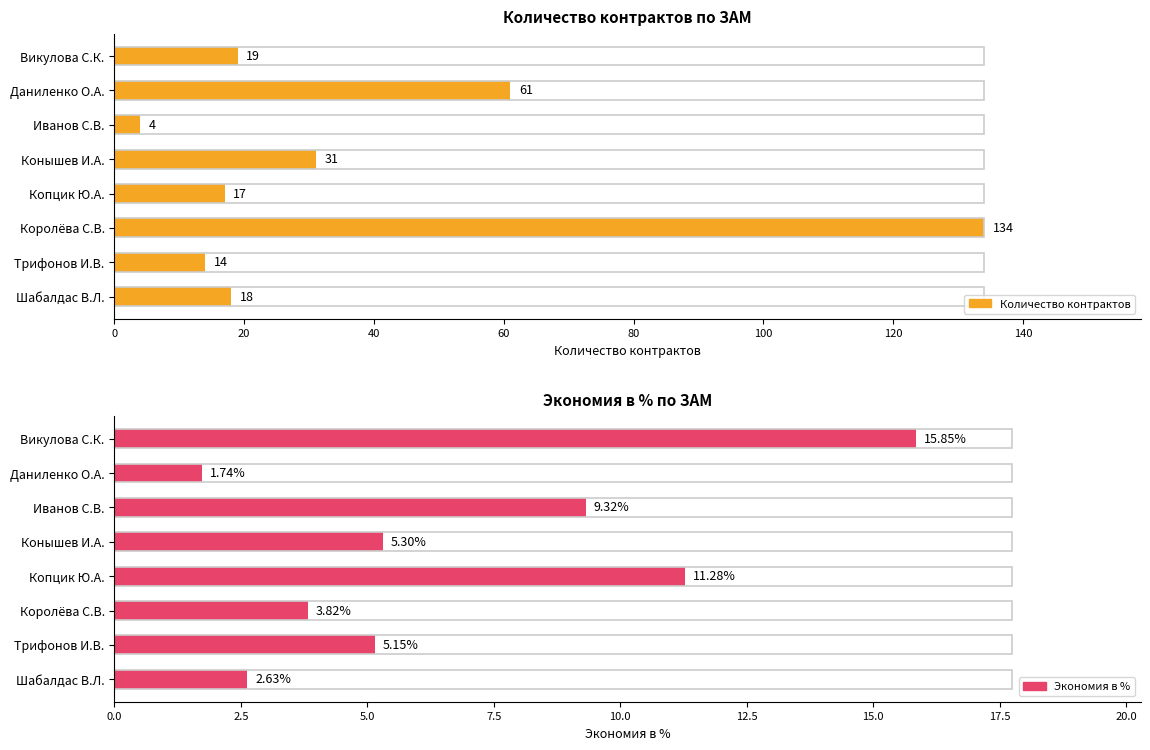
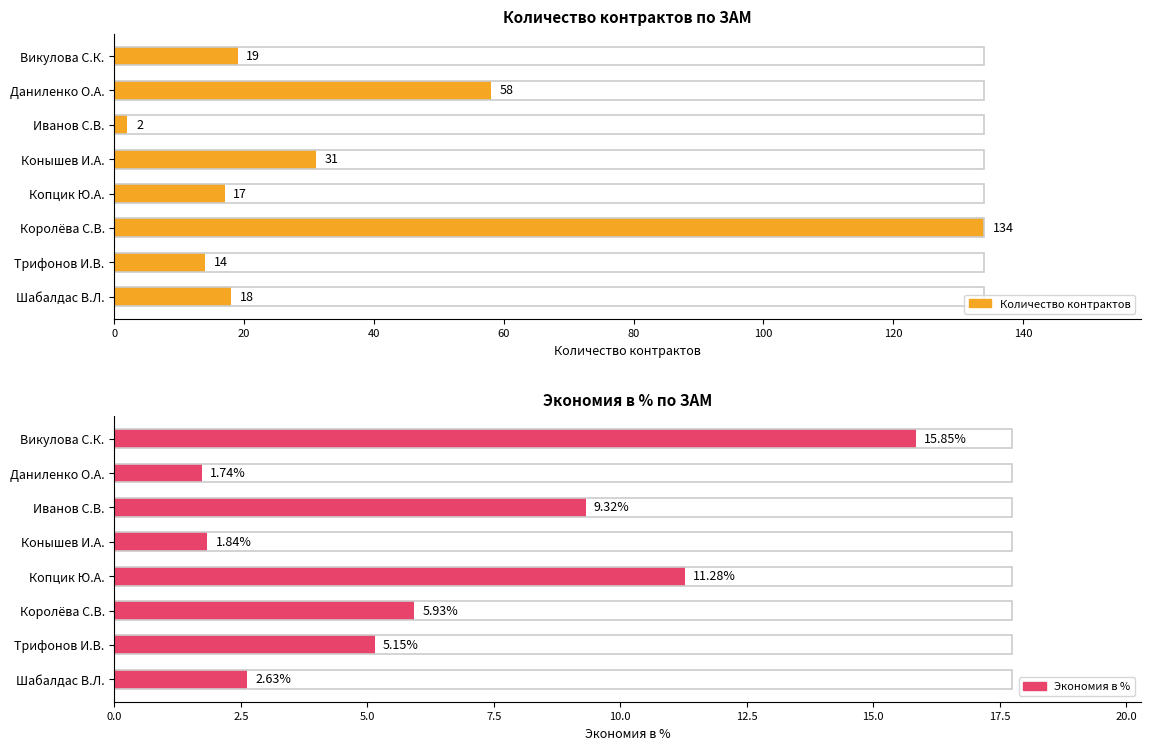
Количество контрактов по ЗАМ, Количество контрактов, Даниленко О.А.: 61 -> 58
Количество контрактов по ЗАМ, Количество контрактов, Иванов С.В.: 4 -> 2
Экономия в % по ЗАМ, Экономия в %, Конышев И.А.: 5.30% -> 1.84%
Экономия в % по ЗАМ, Экономия в %, Королёва С.В.: 3.82% -> 5.93%
